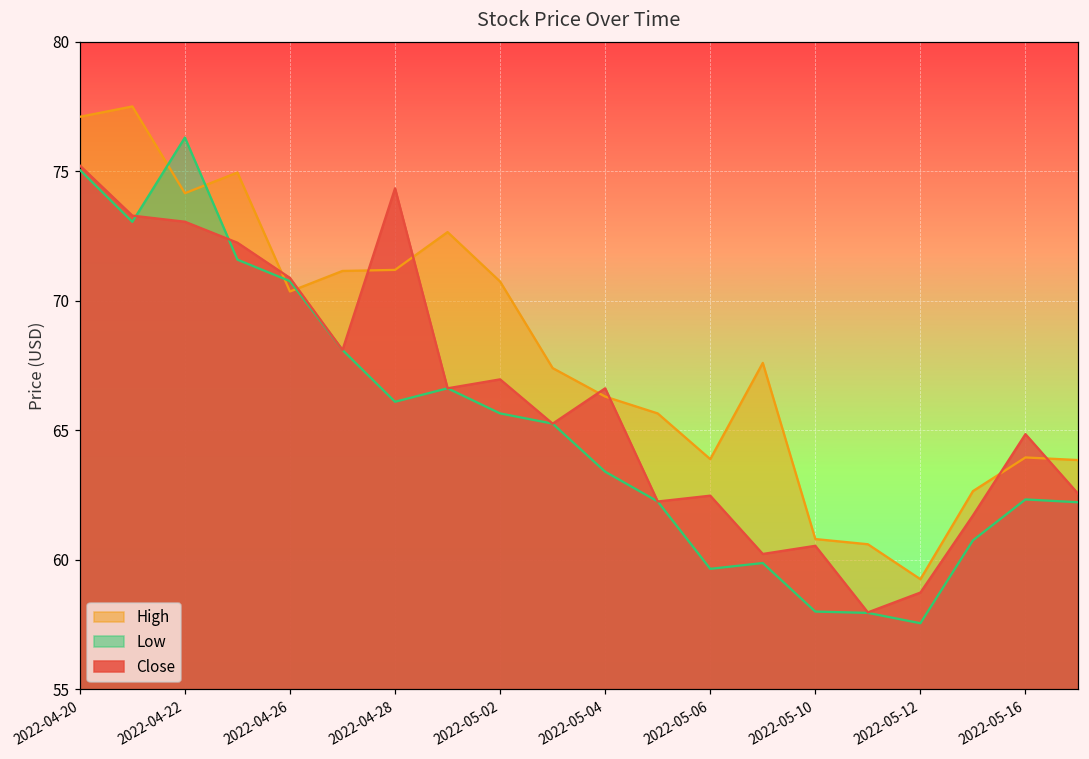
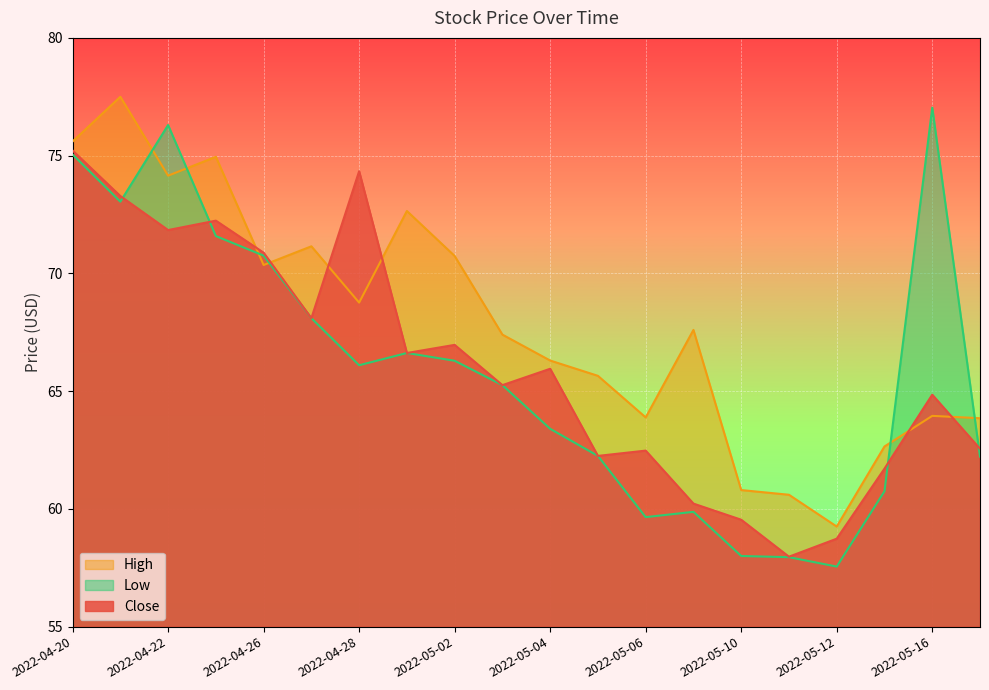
High, 2022-04-20: 77.1 -> 75.6
Close, 2022-04-22: 73.1 -> 71.8
High, 2022-04-28: 71.2 -> 68.8
Low, 2022-05-02: 65.7 -> 66.3
Close, 2022-05-04: 66.6 -> 66.0
Close, 2022-05-10: 60.5 -> 59.5
Low, 2022-05-16: 62.3 -> 77.0
